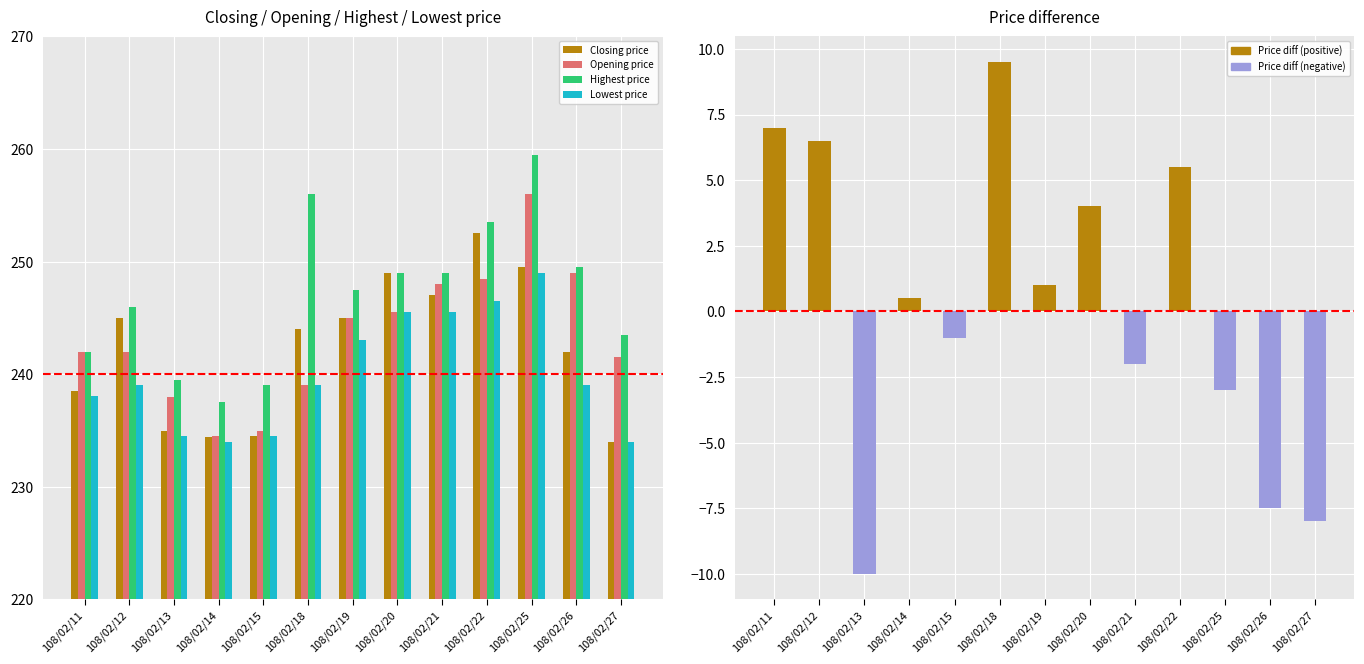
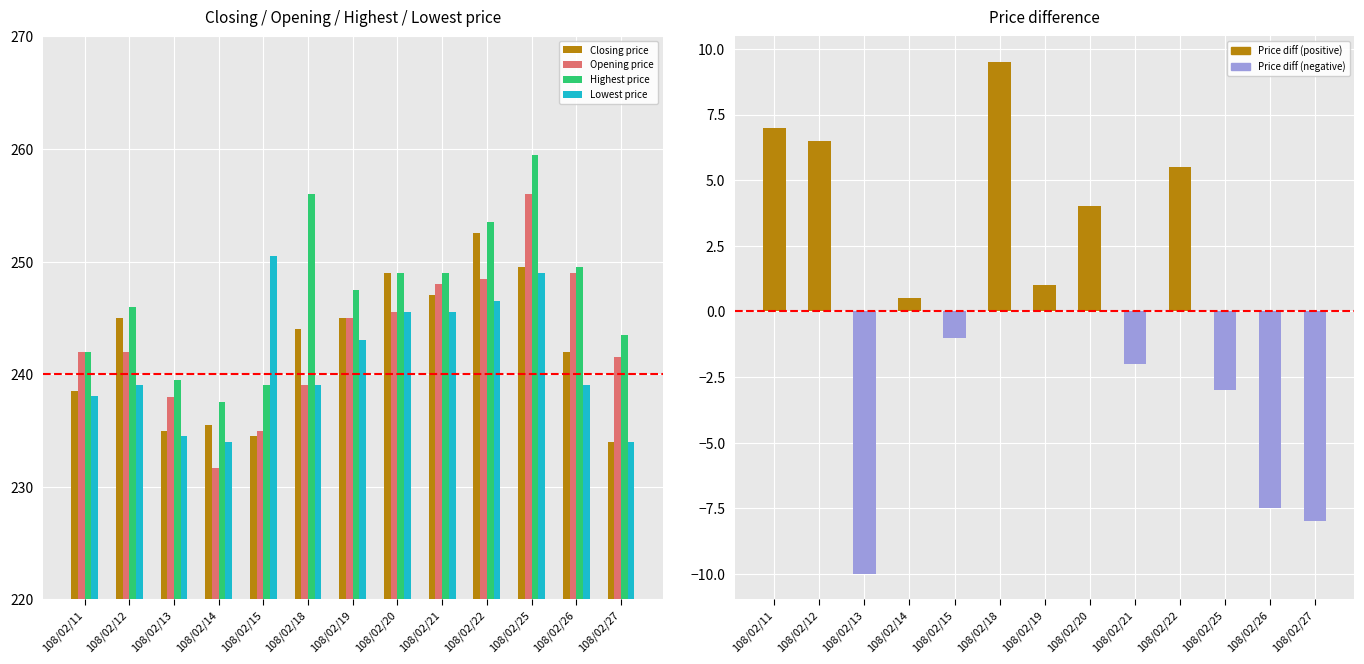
Closing / Opening / Highest / Lowest price, Closing price, 108/02/14: 234.4 -> 235.5
Closing / Opening / Highest / Lowest price, Opening price, 108/02/14: 234.5 -> 231.7
Closing / Opening / Highest / Lowest price, Lowest price, 108/02/15: 234.5 -> 250.5
